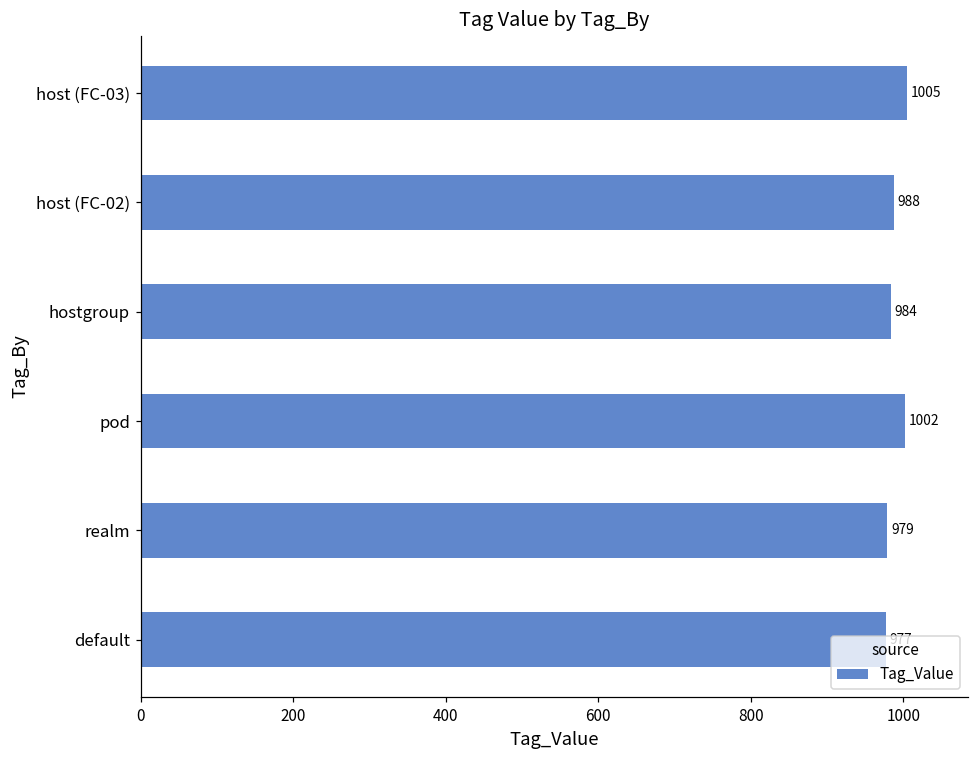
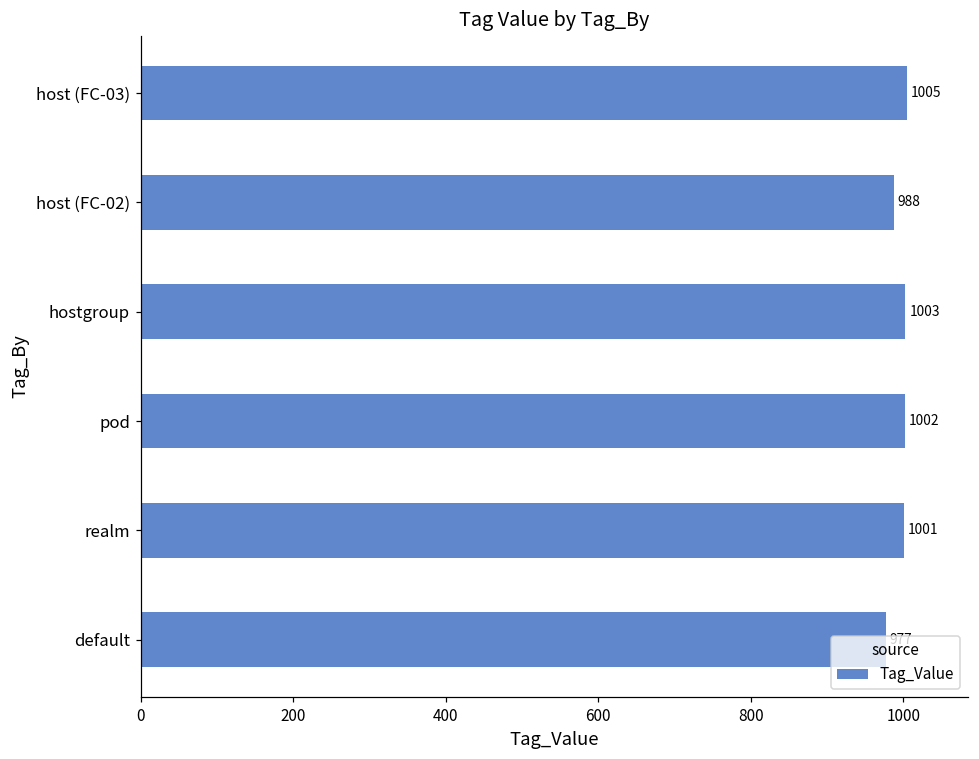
hostgroup: 984 -> 1003
realm: 979 -> 1001
